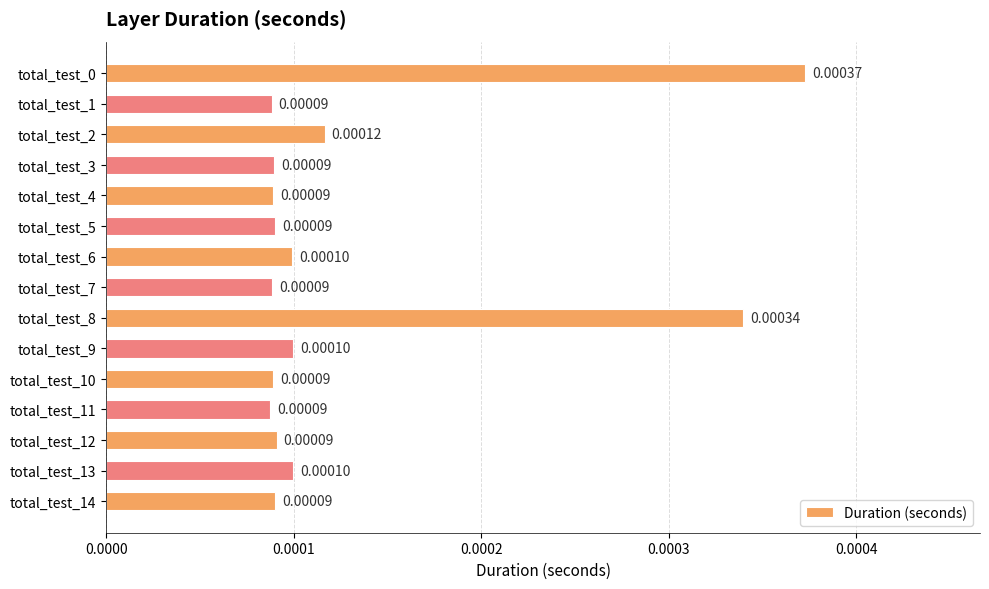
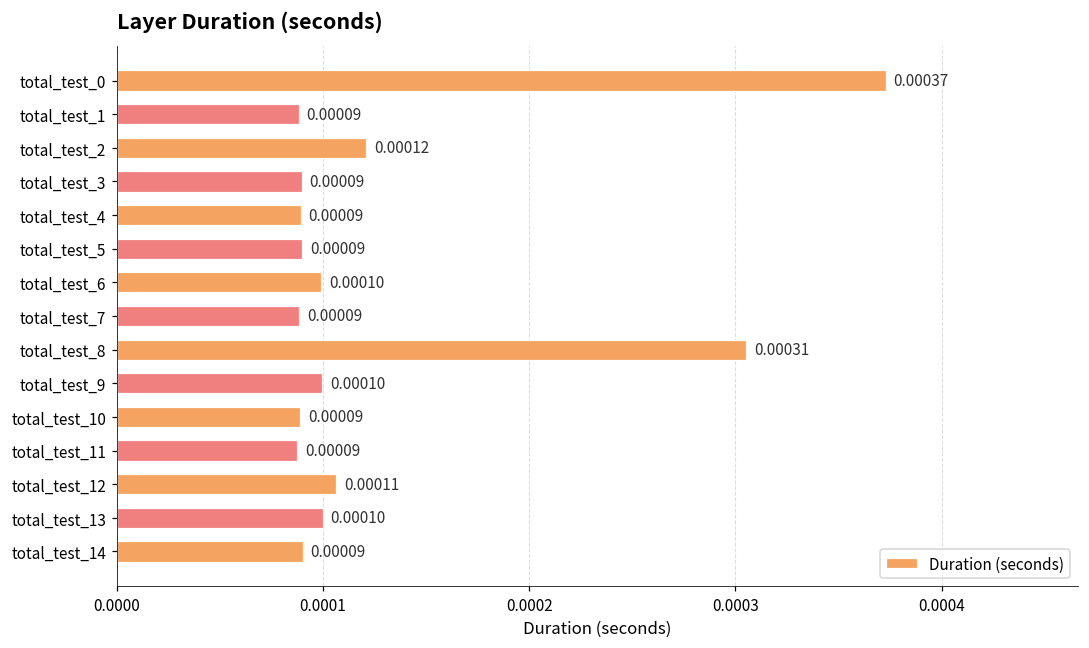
total_test_2: 0.000117 -> 0.000121
total_test_8: 0.00034 -> 0.00031
total_test_12: 0.00009 -> 0.00011
